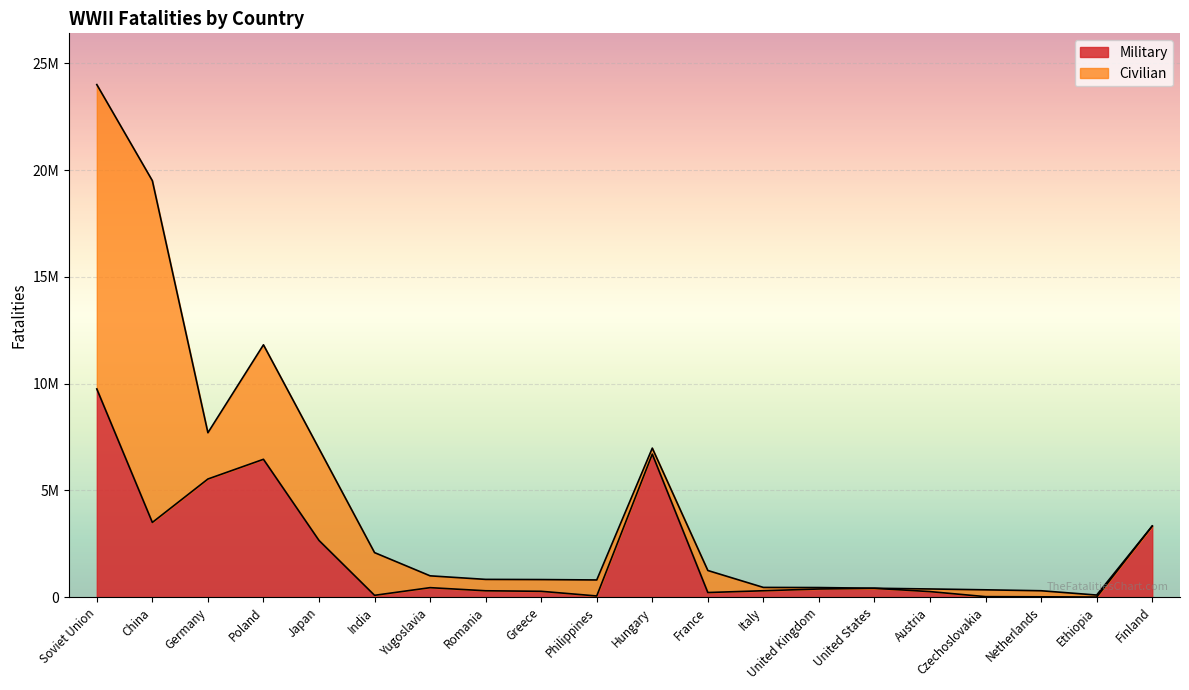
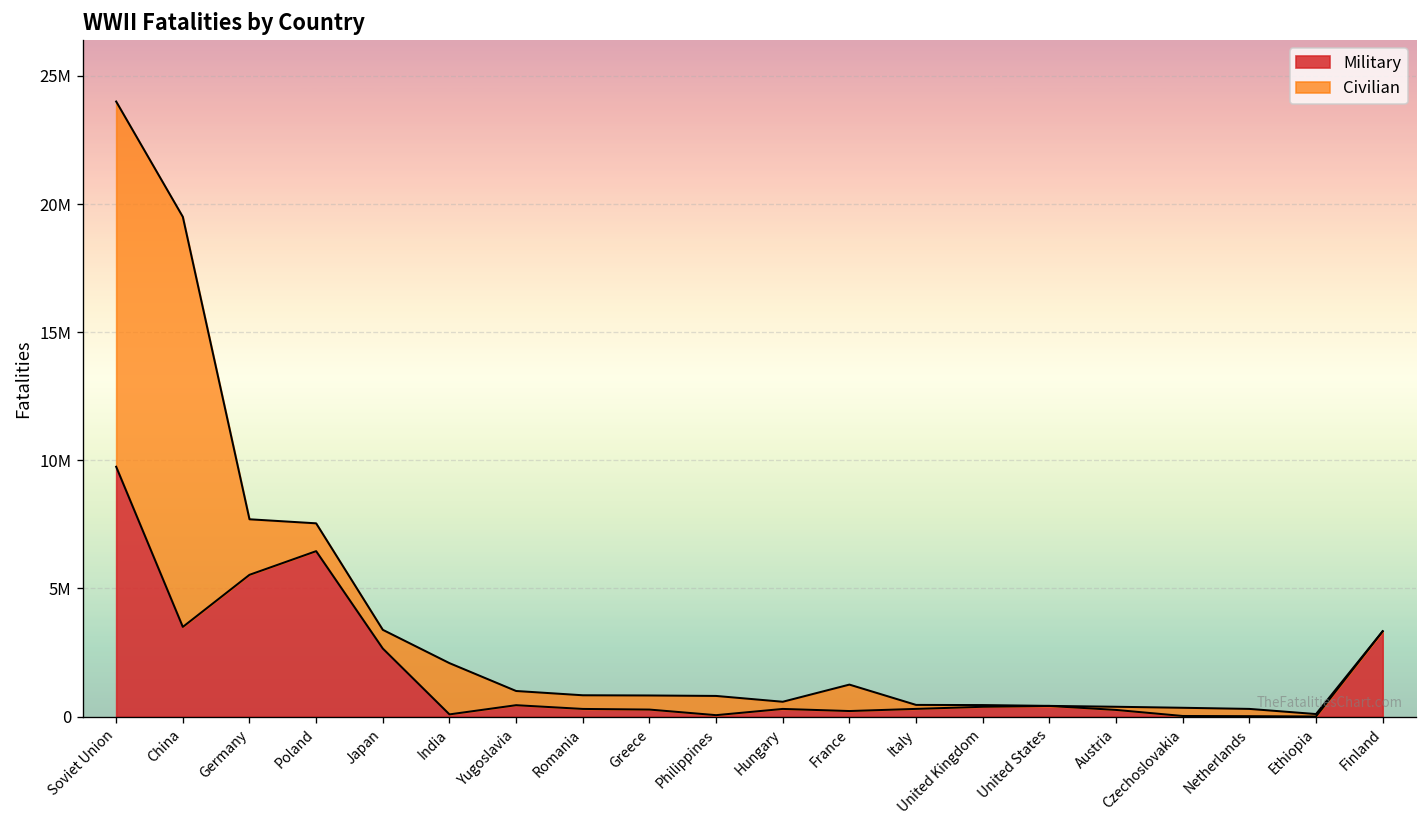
Civilian, Poland: 5400000 -> 1100000
Civilian, Japan: 4300000 -> 700000
Military, Hungary: 6700000 -> 300000
